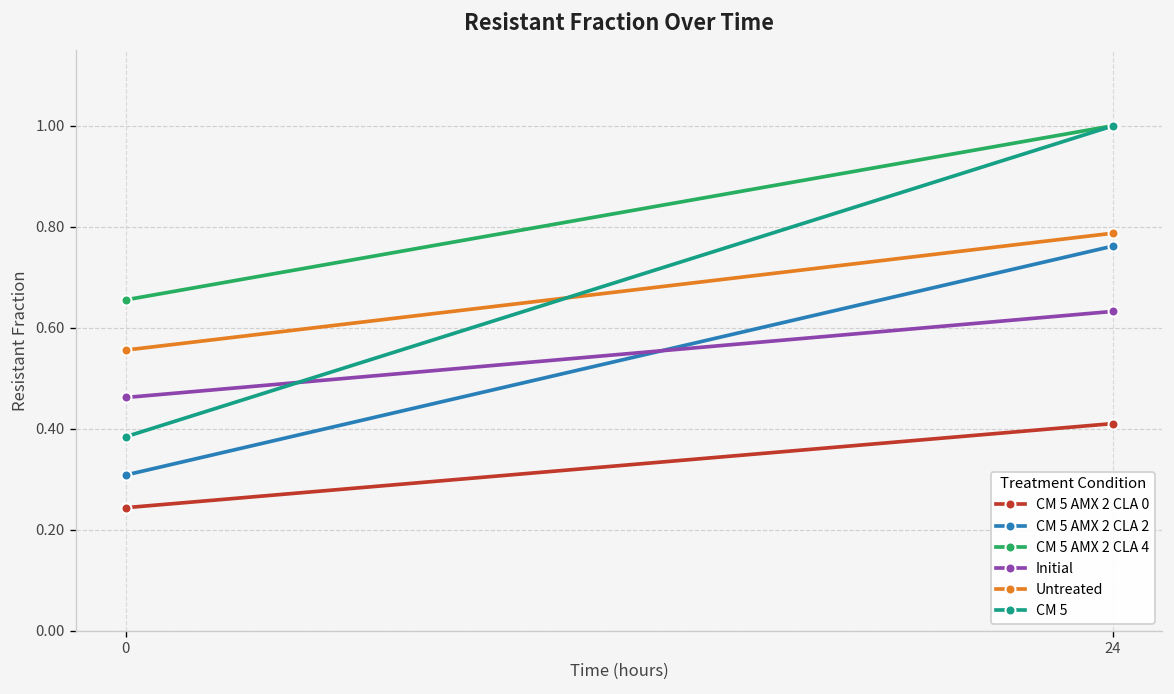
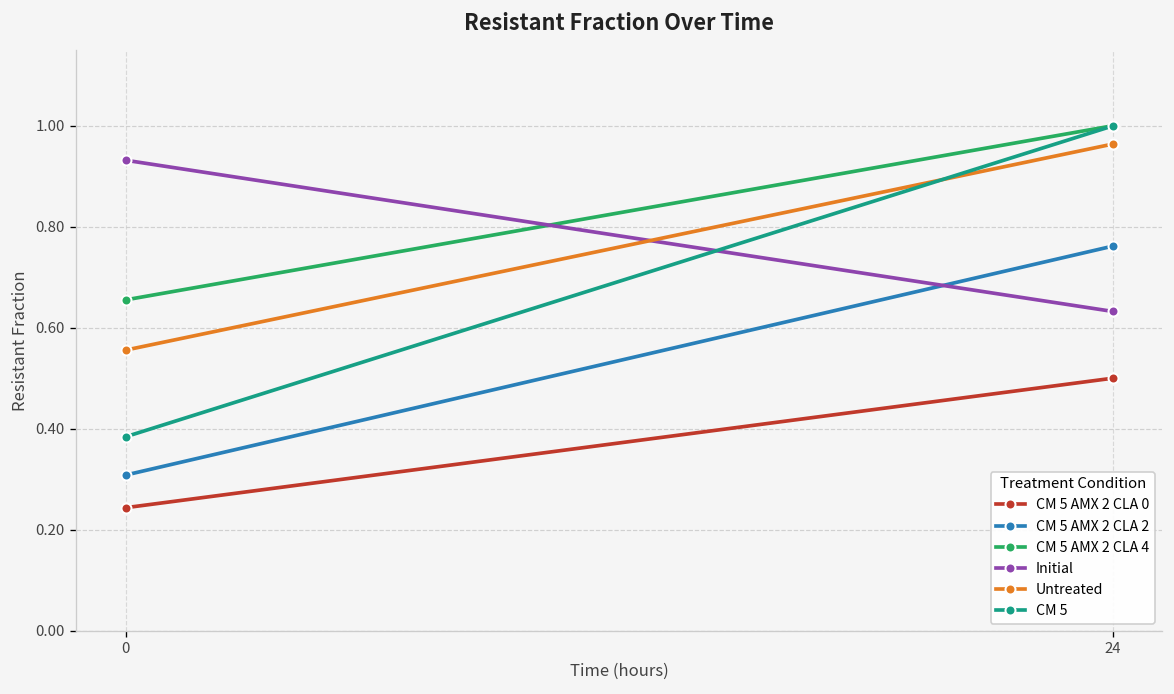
Initial, 0: 0.46 -> 0.93
CM 5 AMX 2 CLA 0, 24: 0.41 -> 0.50
Untreated, 24: 0.79 -> 0.96
